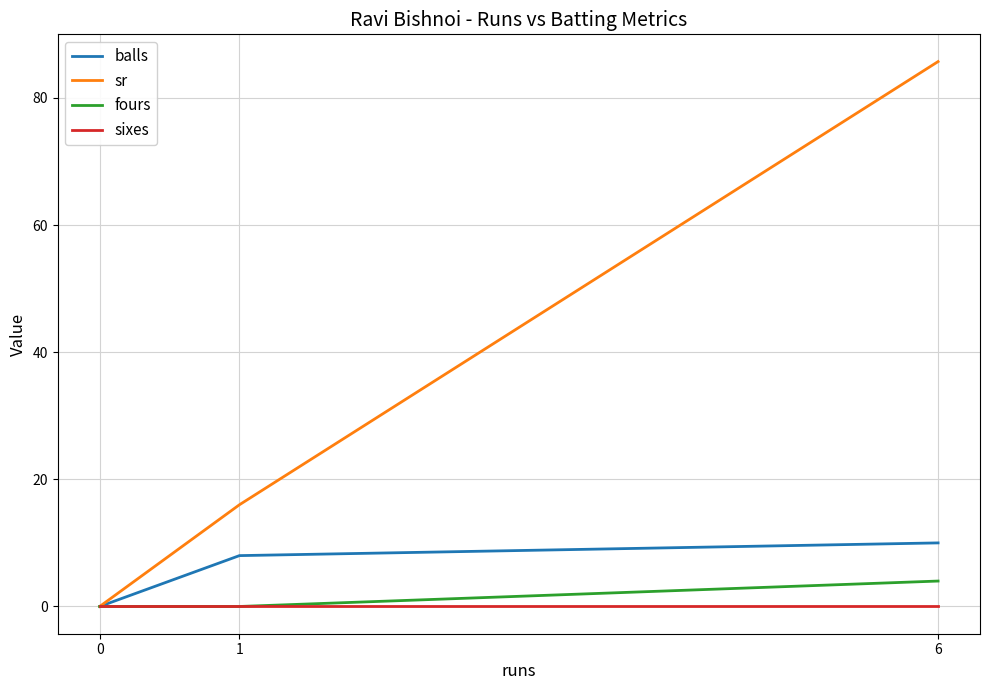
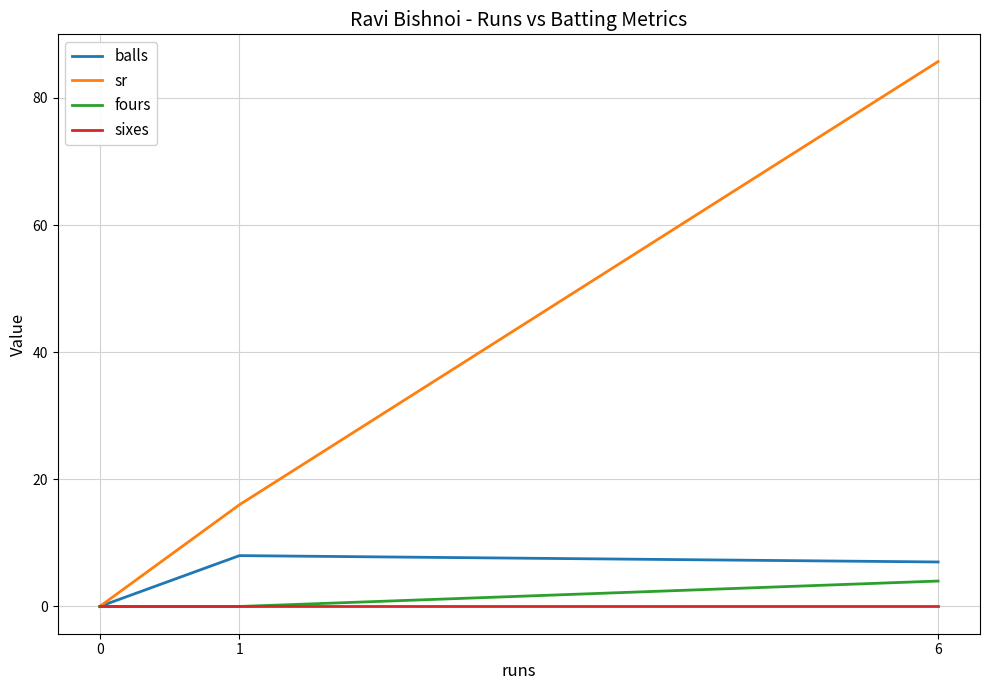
balls, 6: 10 -> 7
